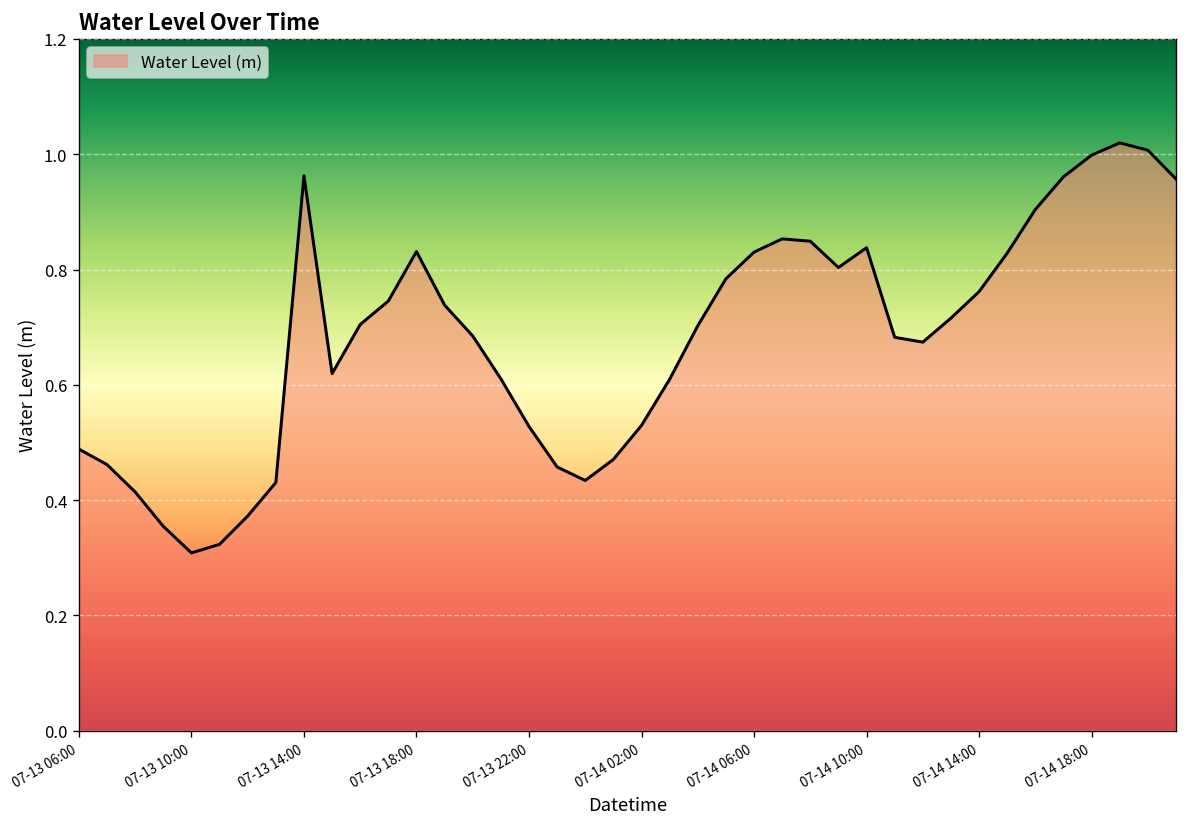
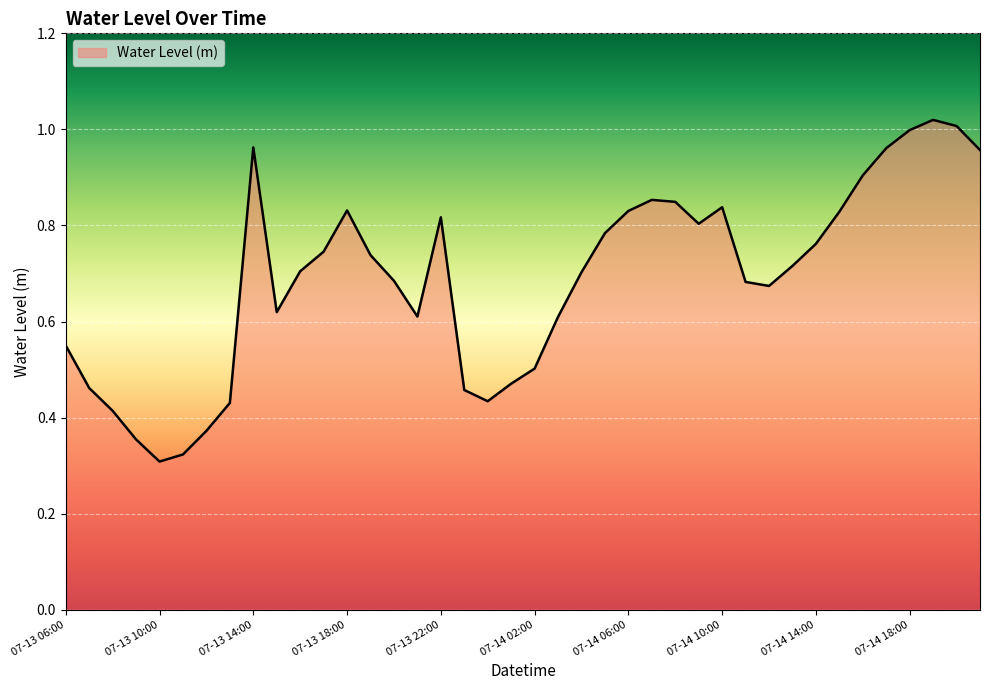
07-13 06:00: 0.49 -> 0.55
07-13 22:00: 0.53 -> 0.82
07-14 02:00: 0.53 -> 0.50
